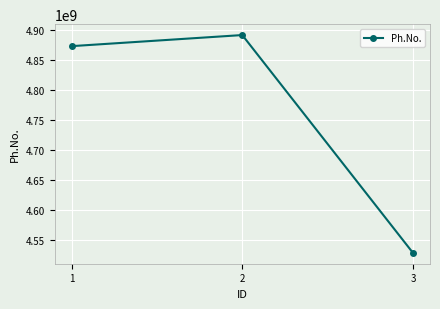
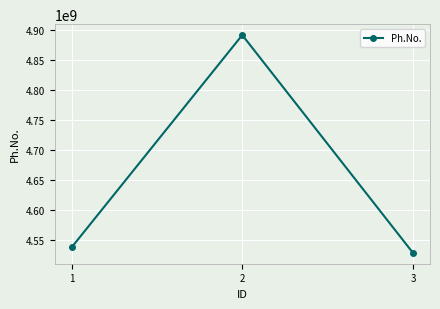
1: 4870000000 -> 4540000000
